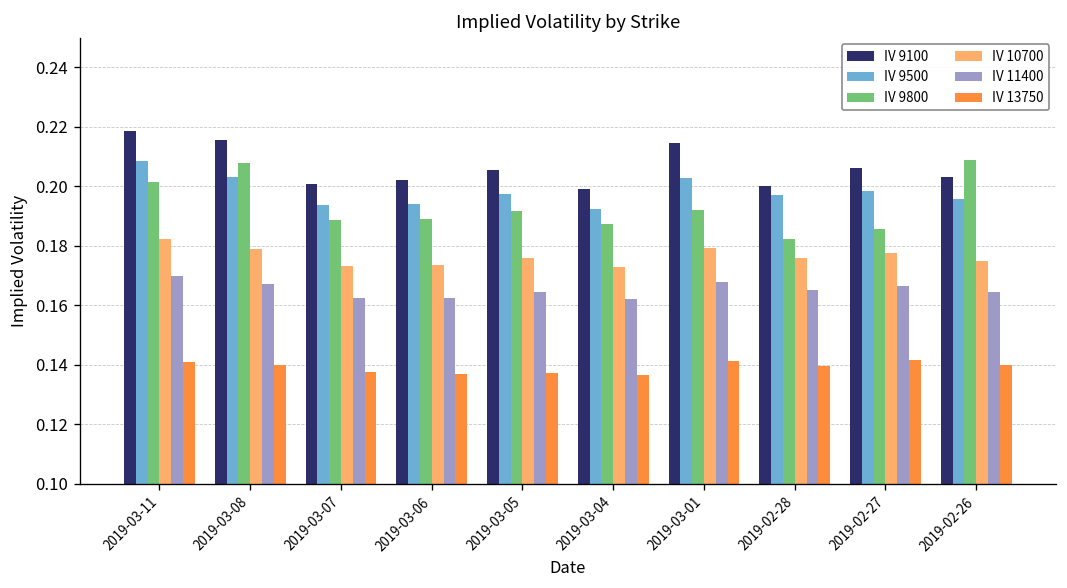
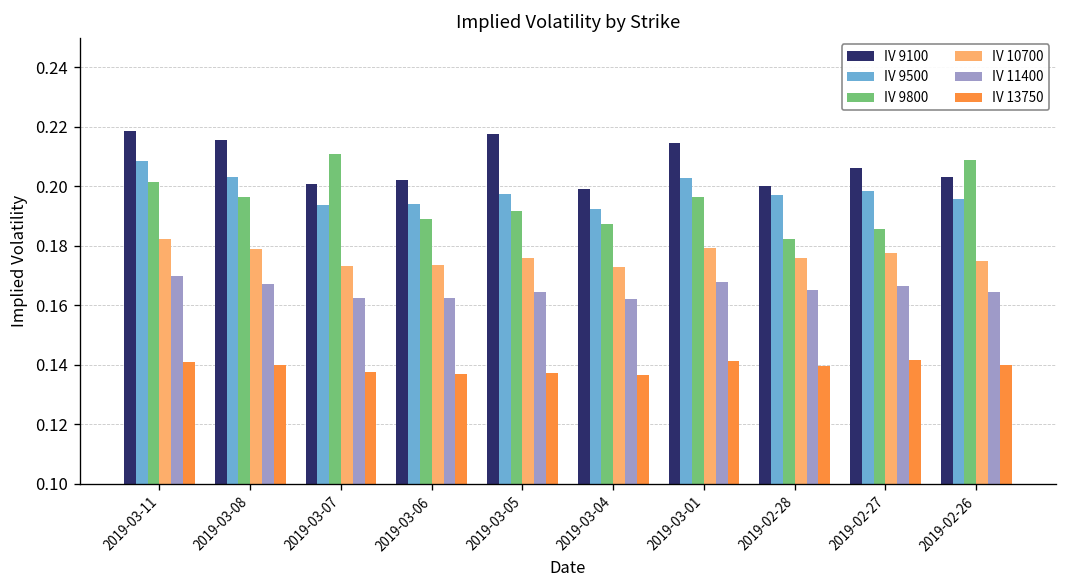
IV 9800, 2019-03-08: 0.208 -> 0.196
IV 9800, 2019-03-07: 0.189 -> 0.211
IV 9100, 2019-03-05: 0.205 -> 0.218
IV 9800, 2019-03-01: 0.192 -> 0.197
